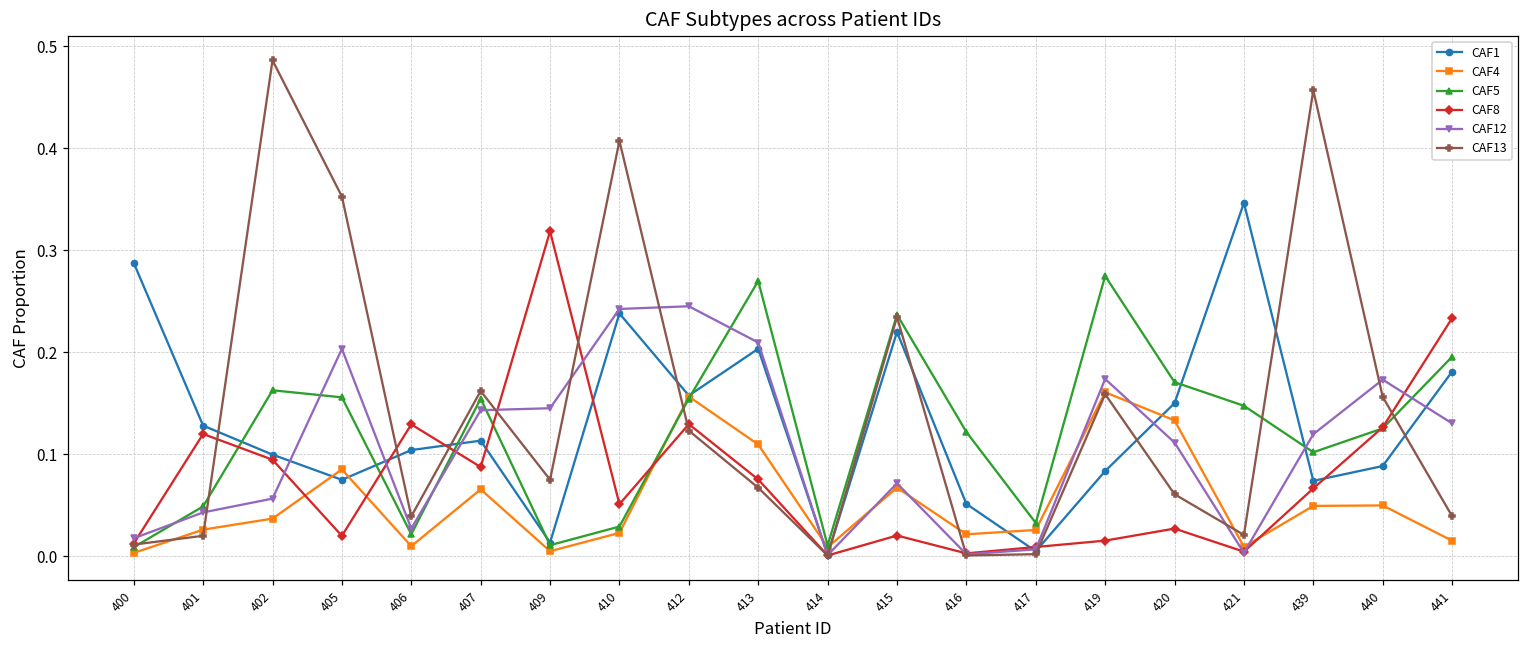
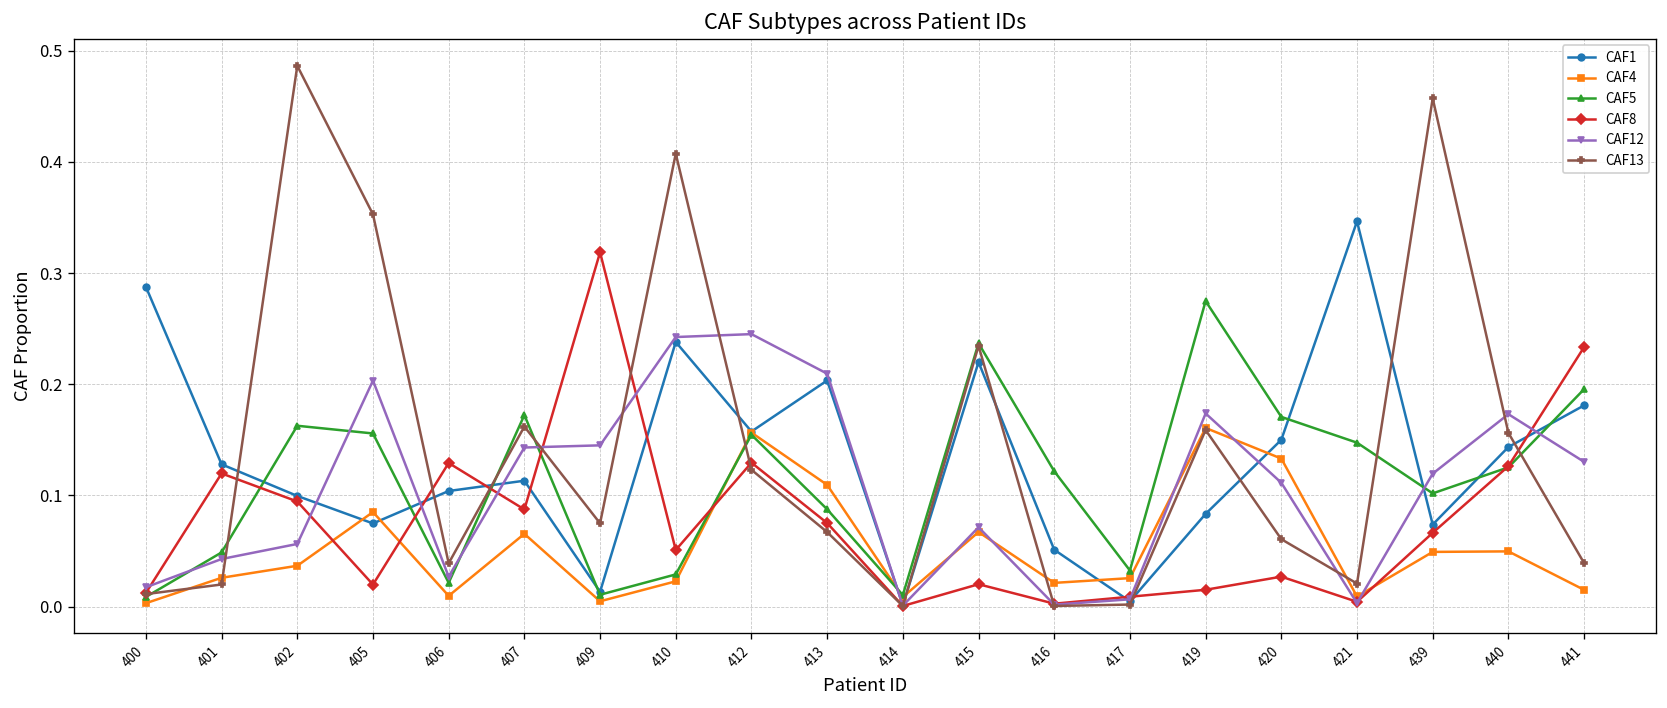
CAF5, 407: 0.15 -> 0.17
CAF5, 413: 0.27 -> 0.09
CAF1, 440: 0.09 -> 0.14
